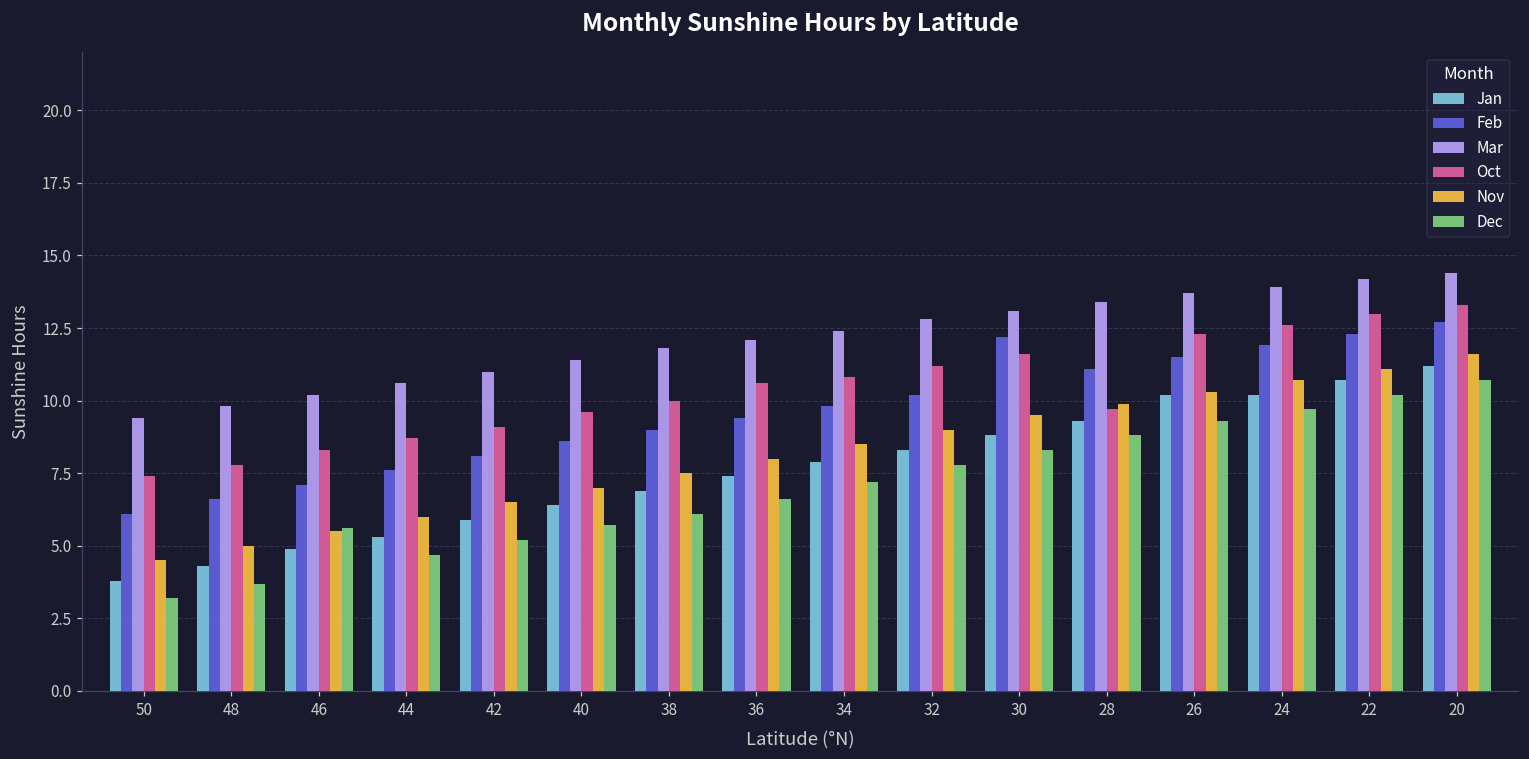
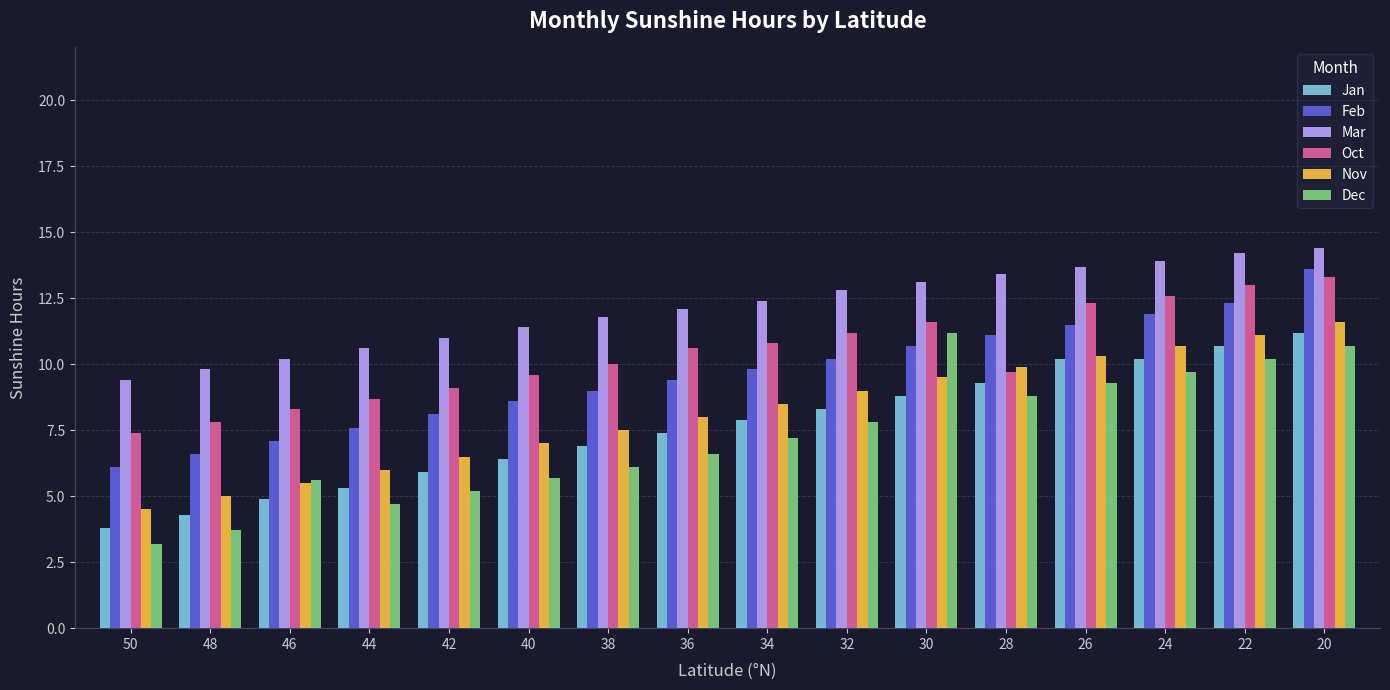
Feb, 30: 12.2 -> 10.7
Dec, 30: 8.3 -> 11.2
Feb, 20: 12.7 -> 13.6
